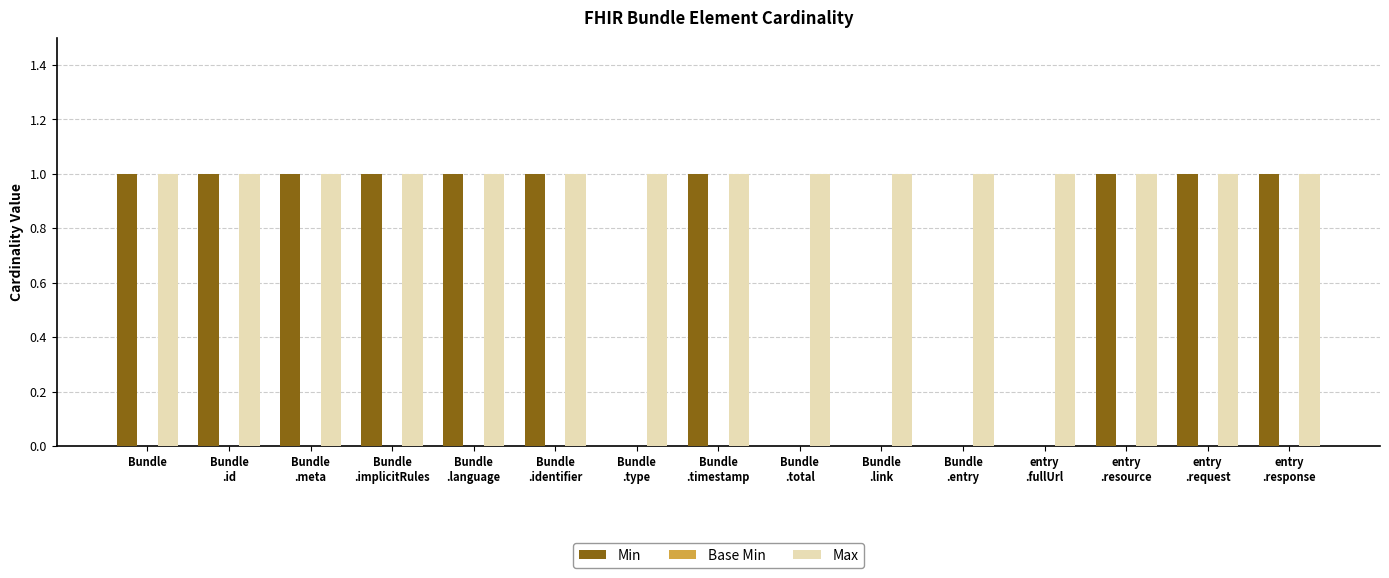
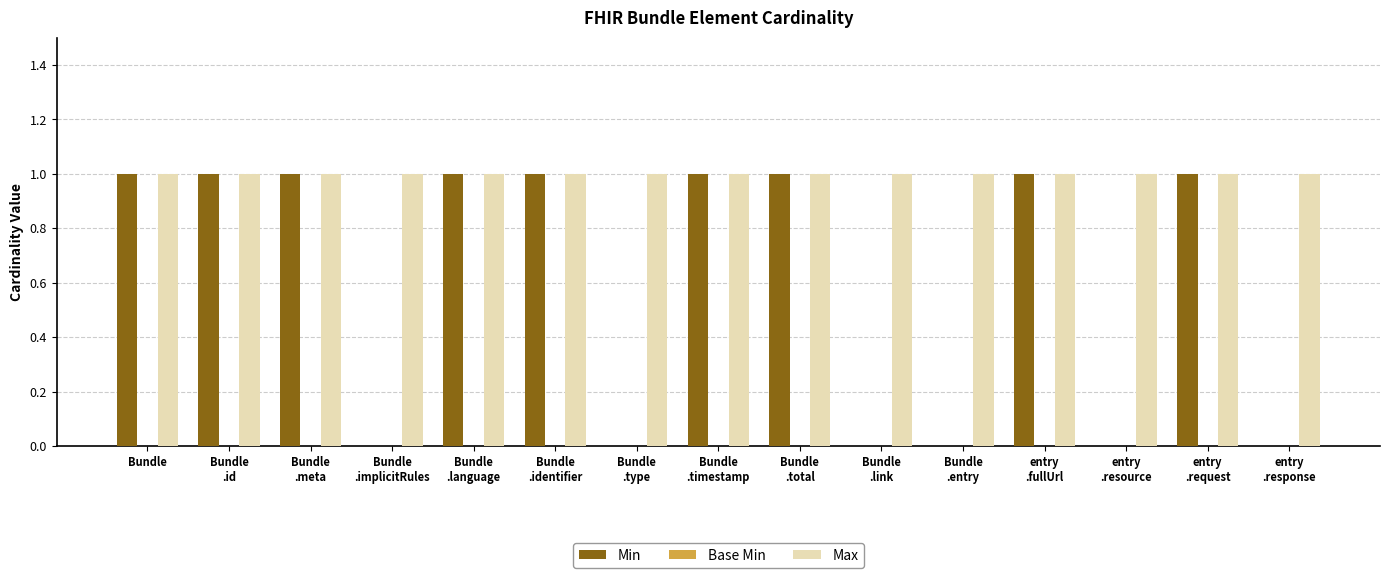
Min, Bundle .implicitRules: 1 -> 0
Min, Bundle .total: 0 -> 1
Min, entry .fullUrl: 0 -> 1
Min, entry .resource: 1 -> 0
Min, entry .response: 1 -> 0
